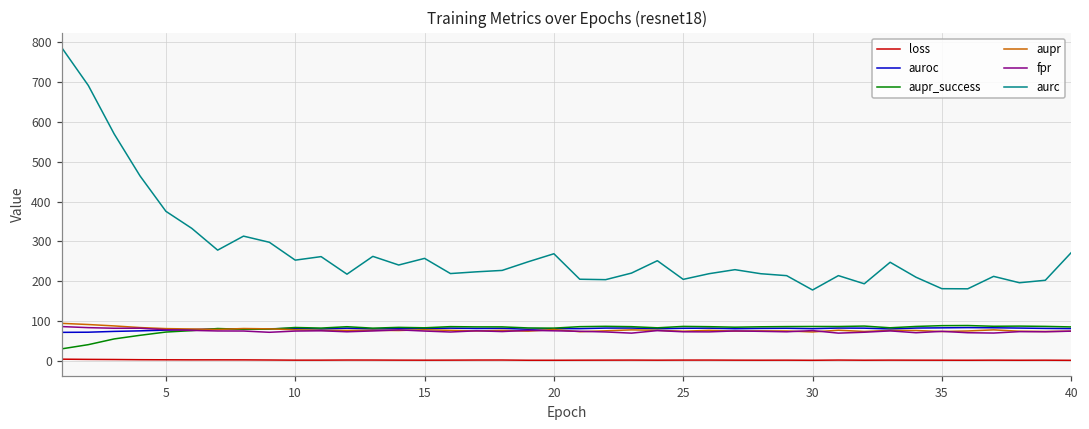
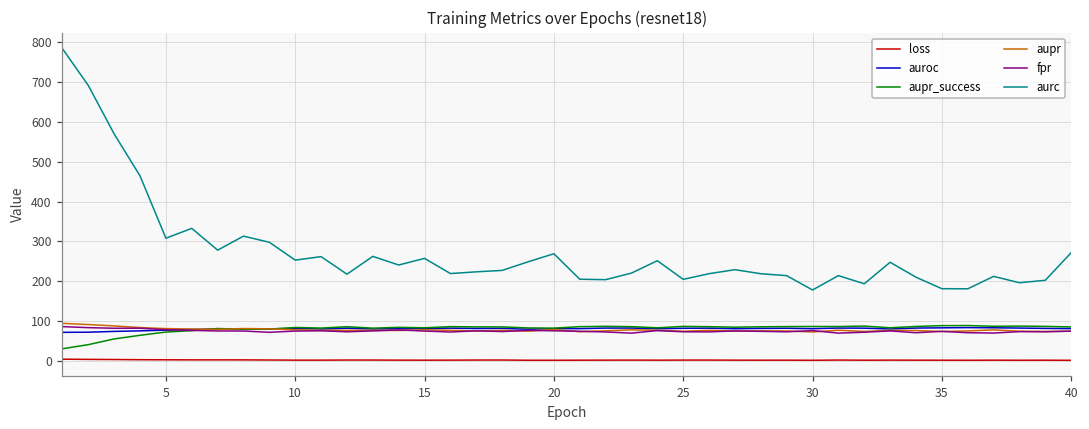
aurc, 5: 380 -> 310
